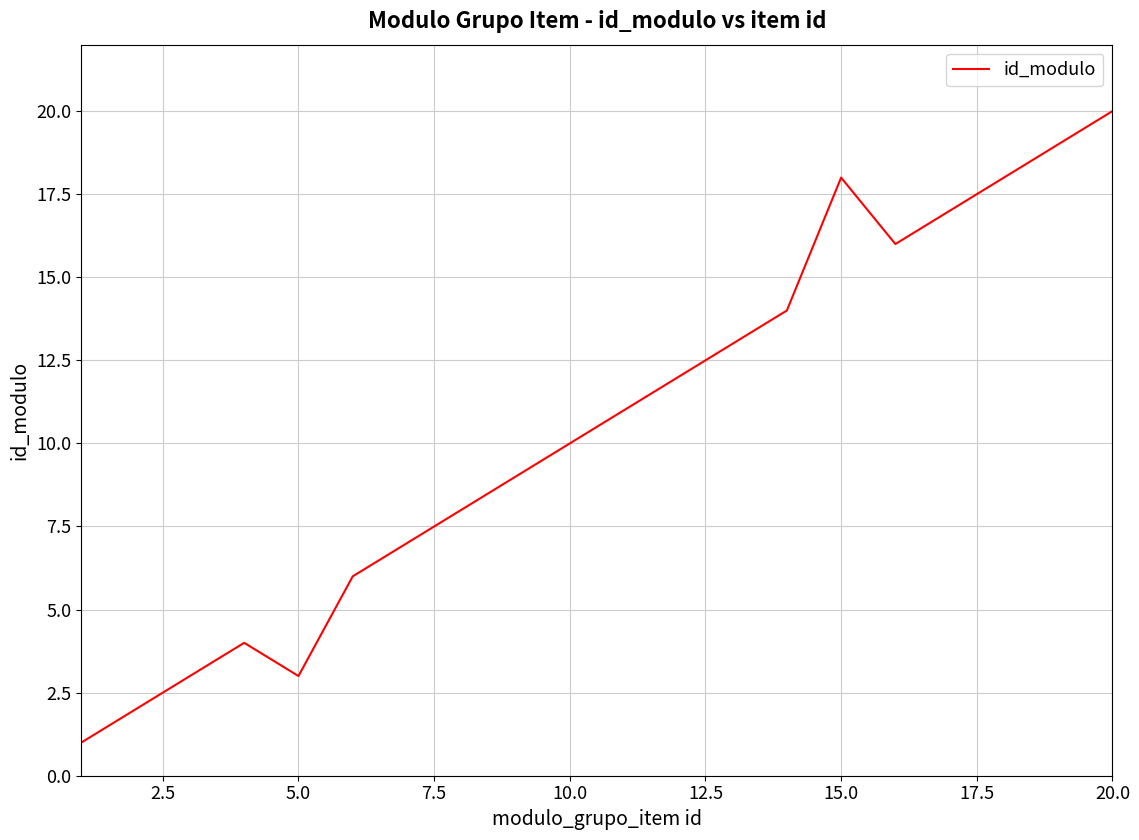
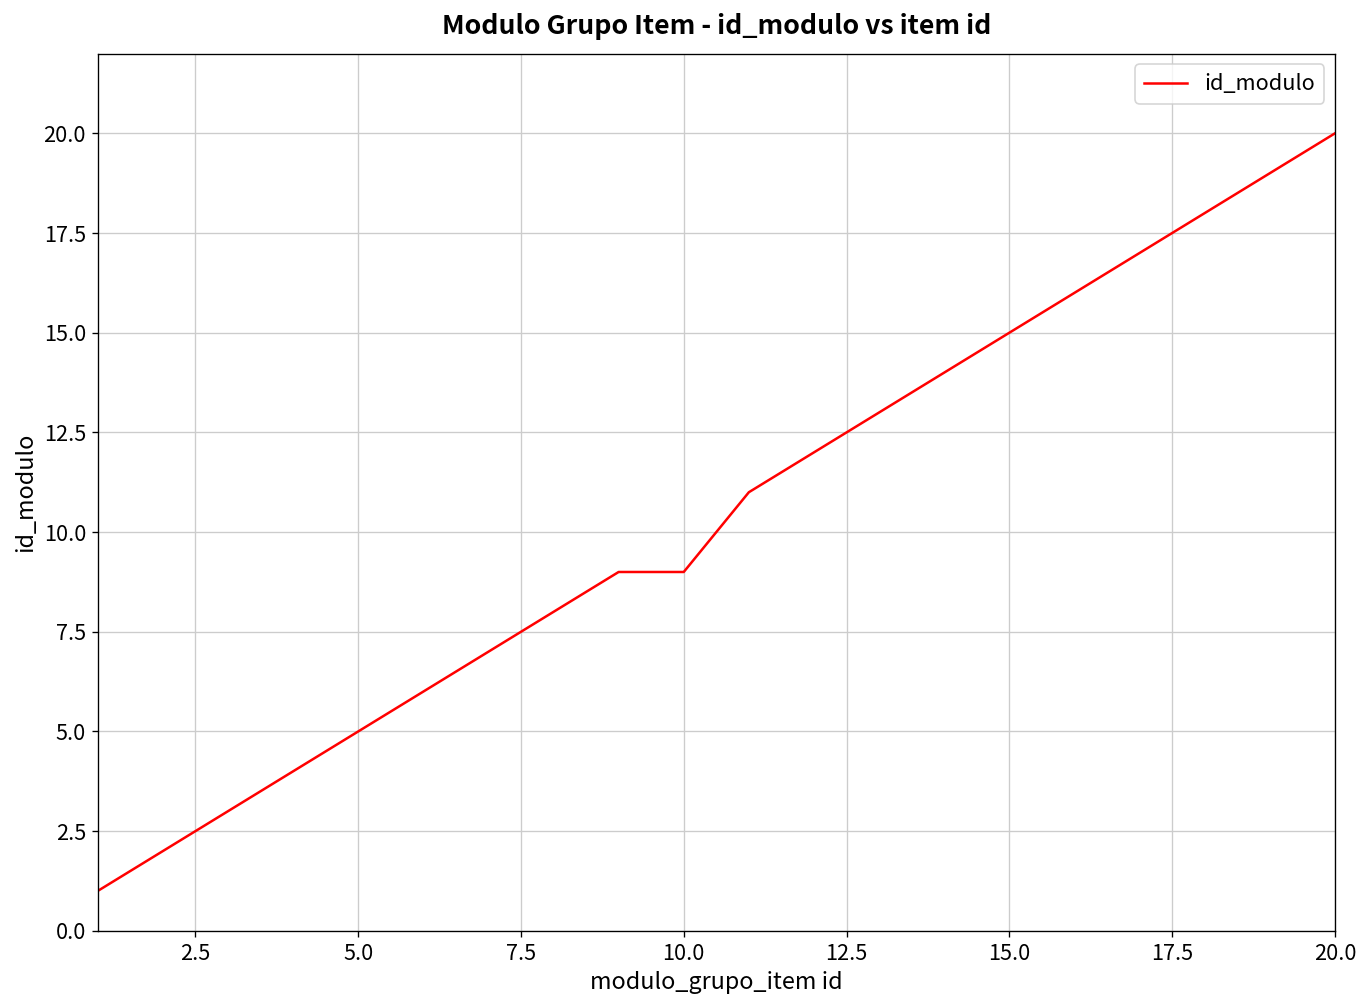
5.0: 3 -> 5
10.0: 10 -> 9
15.0: 18 -> 15
